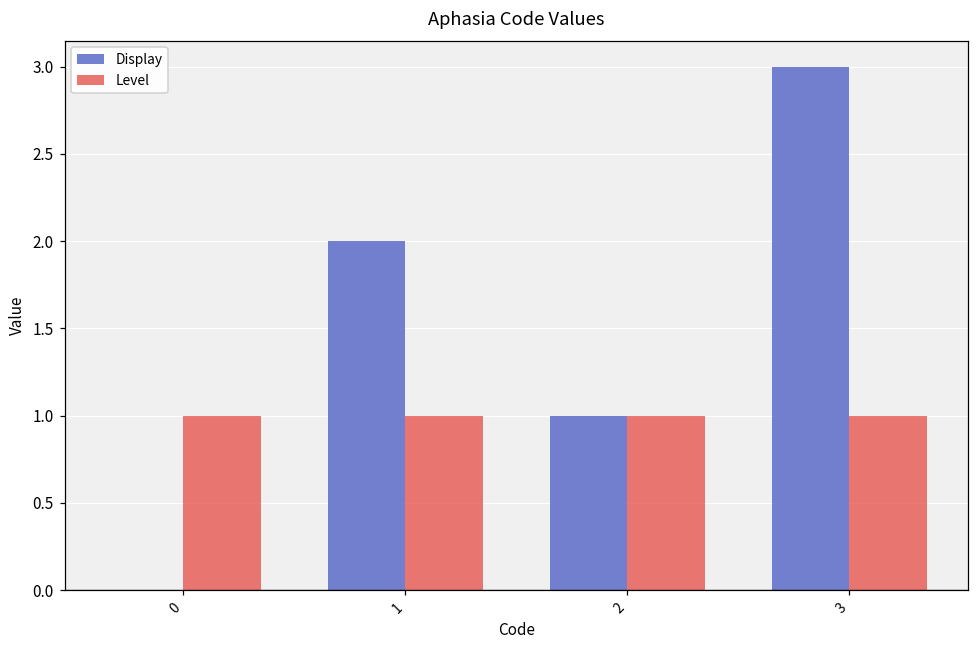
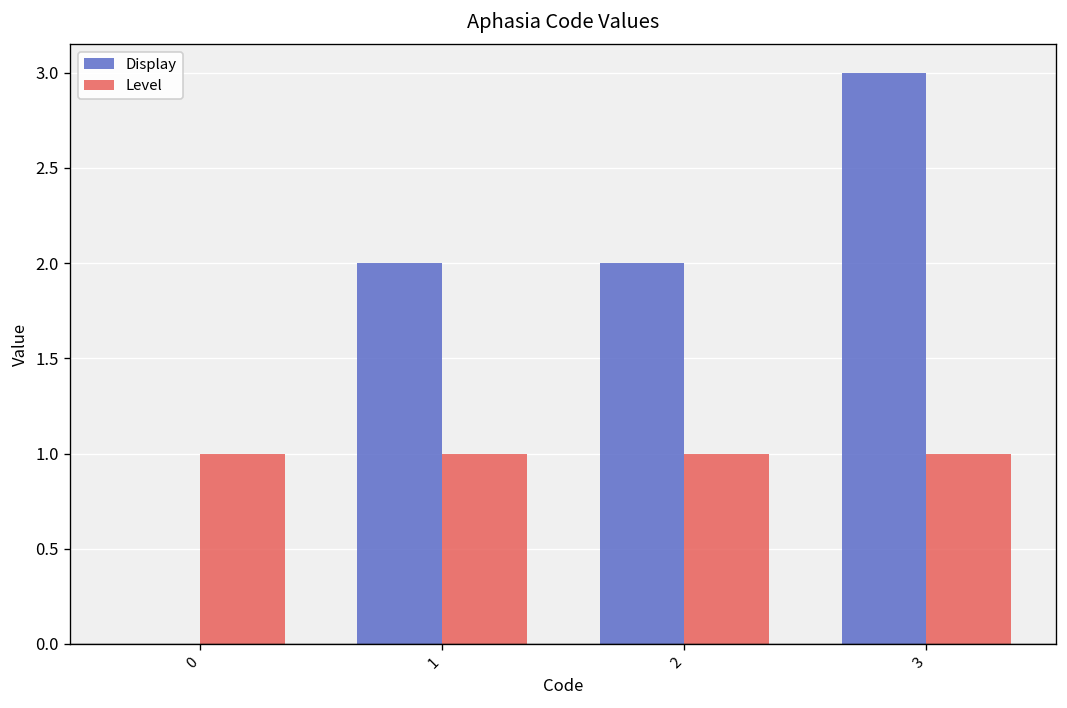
Display, 2: 1 -> 2
